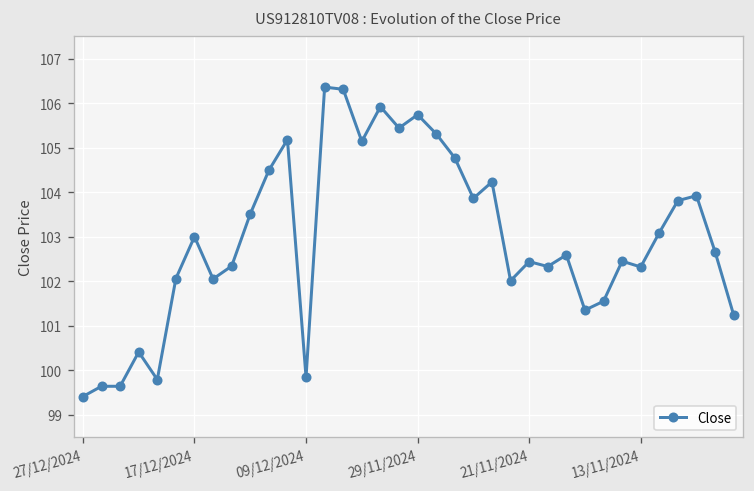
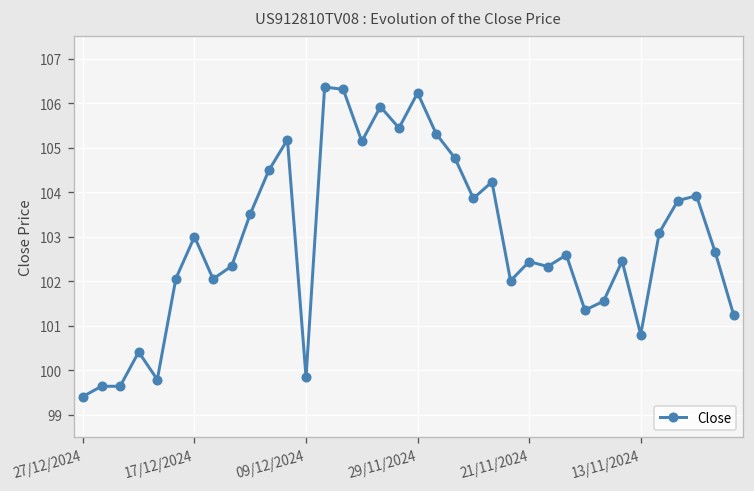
29/11/2024: 105.7 -> 106.2
13/11/2024: 102.3 -> 100.8
